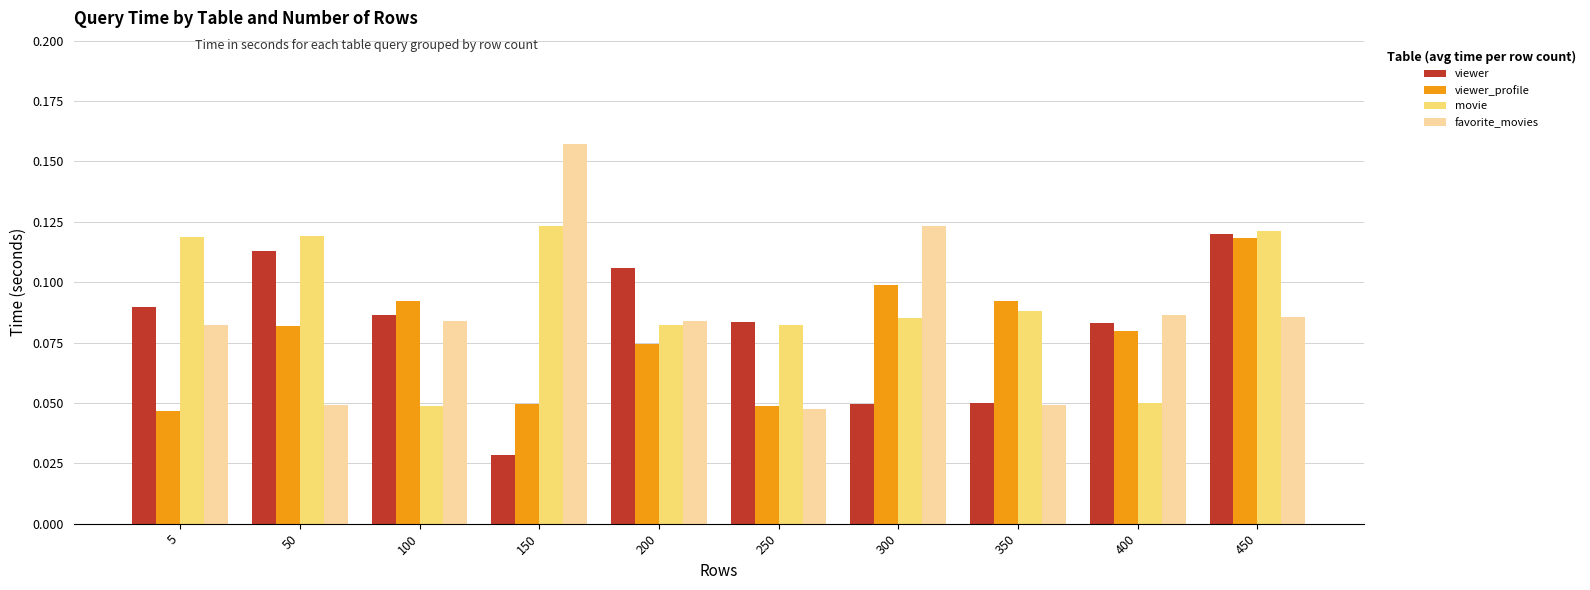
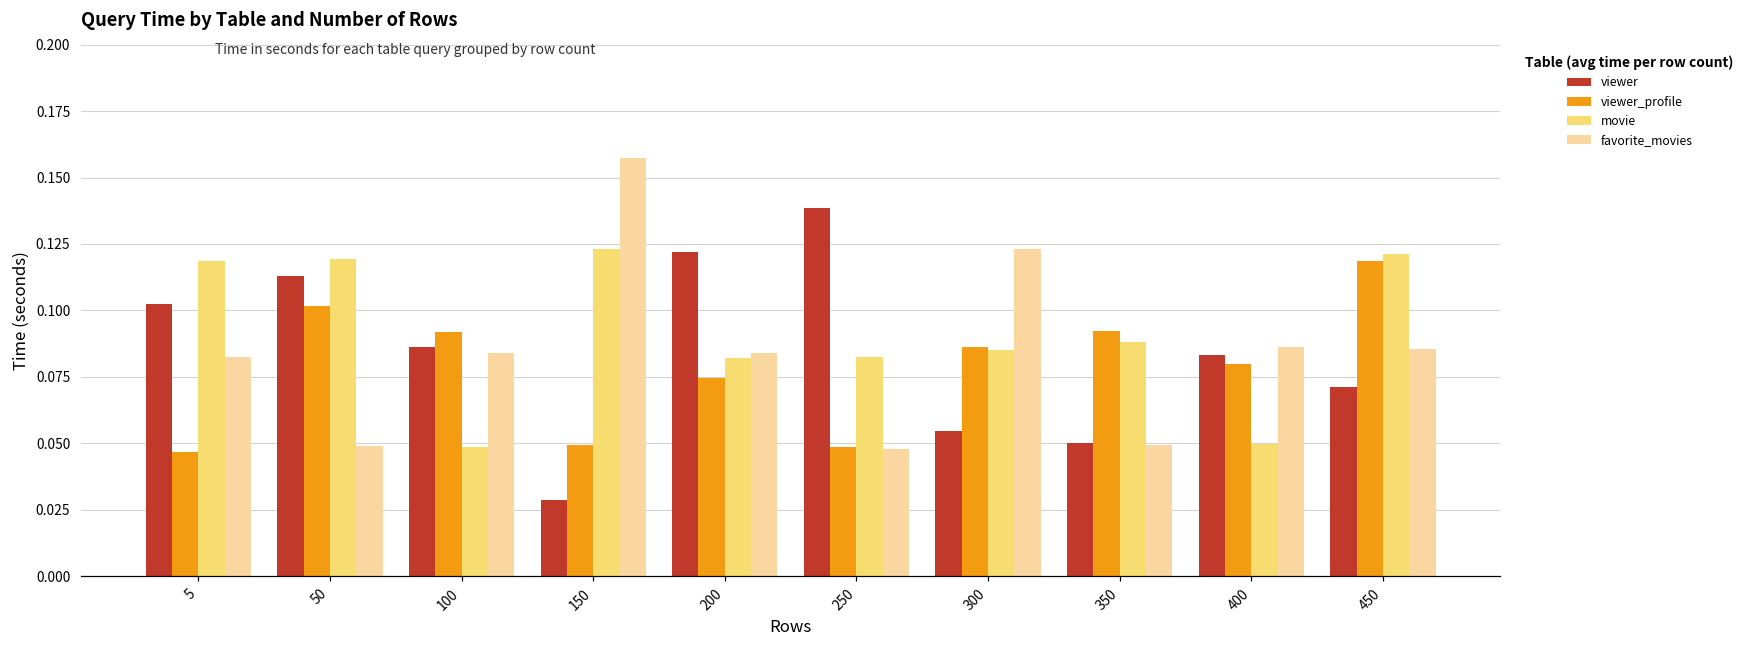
viewer, 5: 0.090 -> 0.102
viewer_profile, 50: 0.082 -> 0.102
viewer, 200: 0.106 -> 0.122
viewer, 250: 0.083 -> 0.138
viewer, 300: 0.050 -> 0.054
viewer_profile, 300: 0.099 -> 0.086
viewer, 450: 0.120 -> 0.071
